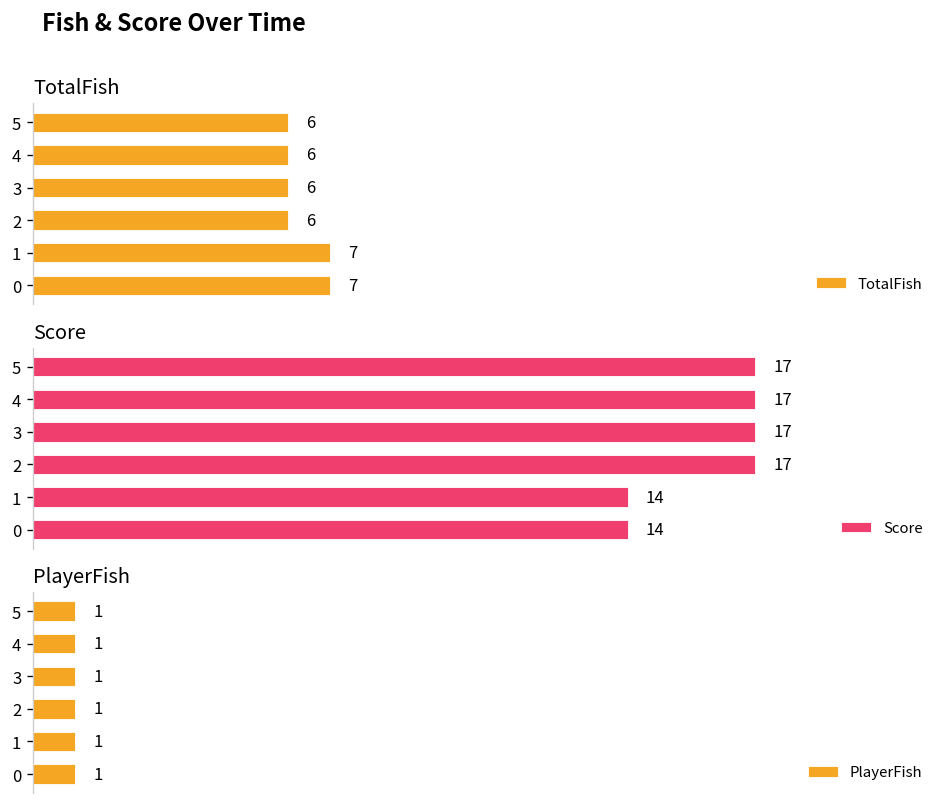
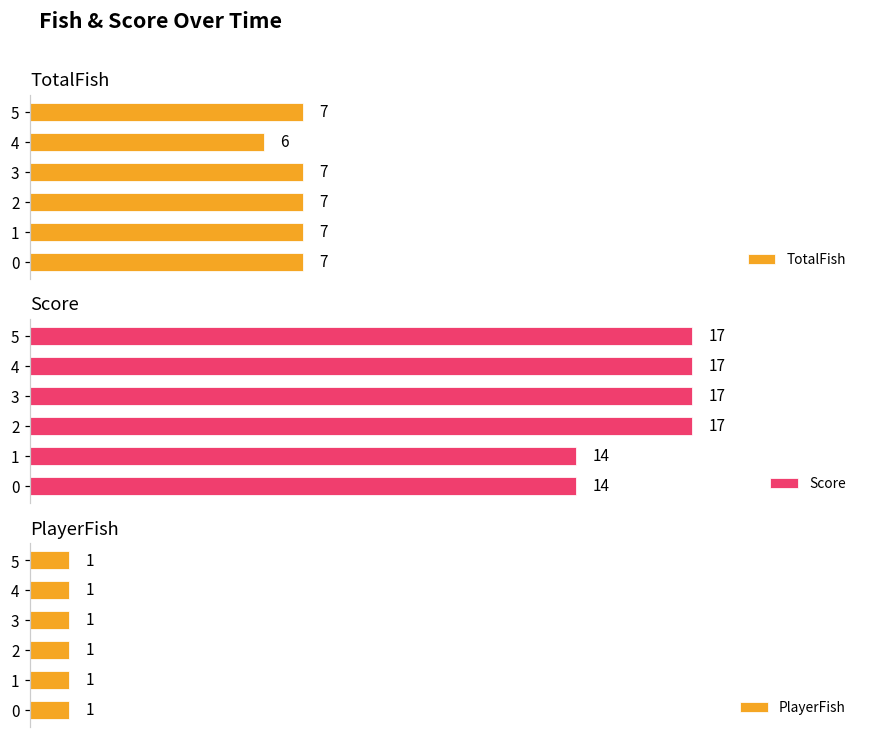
TotalFish, 5: 6 -> 7
TotalFish, 3: 6 -> 7
TotalFish, 2: 6 -> 7
